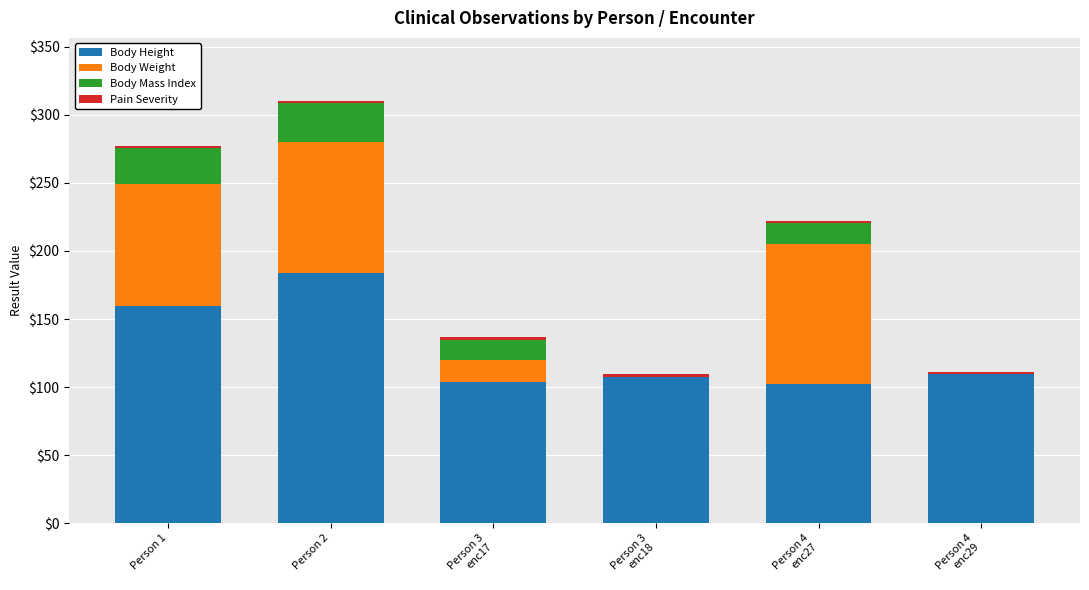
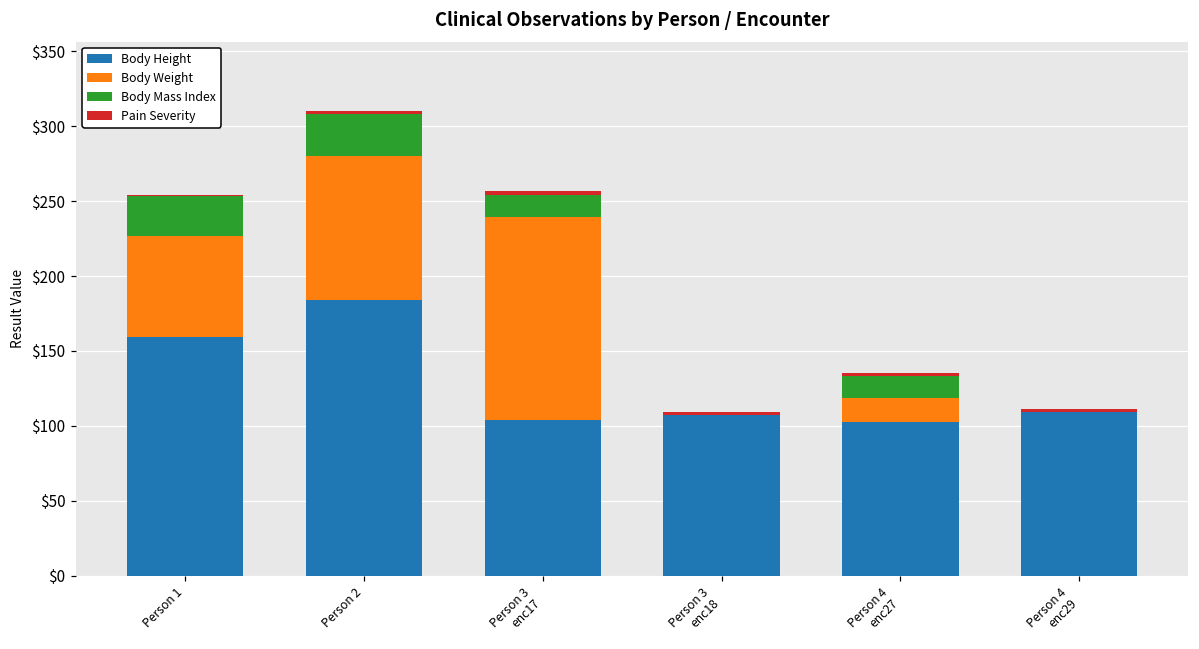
Body Weight, Person 1: $90 -> $67
Body Weight, Person 3 enc17: $16 -> $136
Body Weight, Person 4 enc27: $103 -> $16
